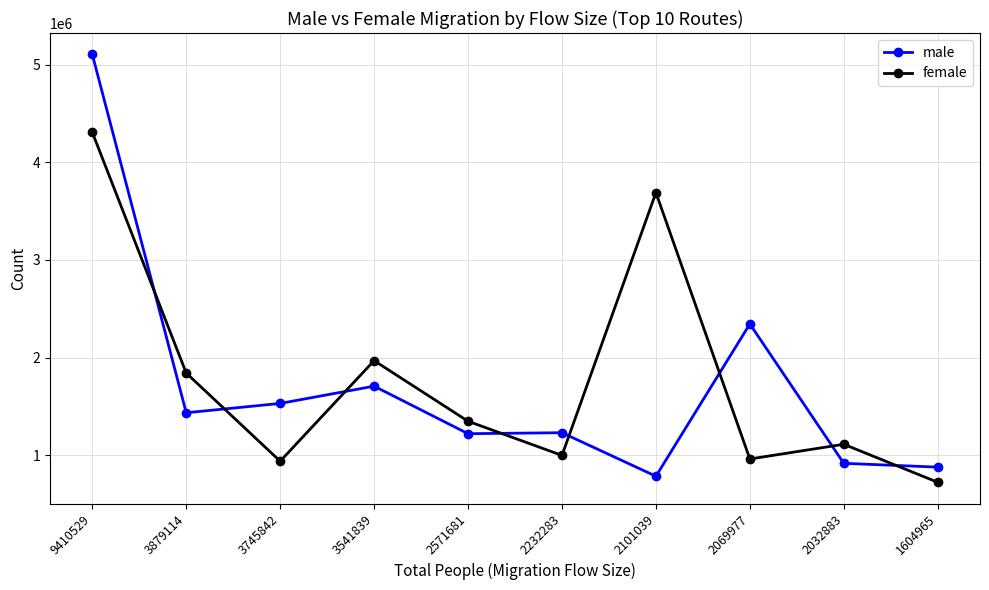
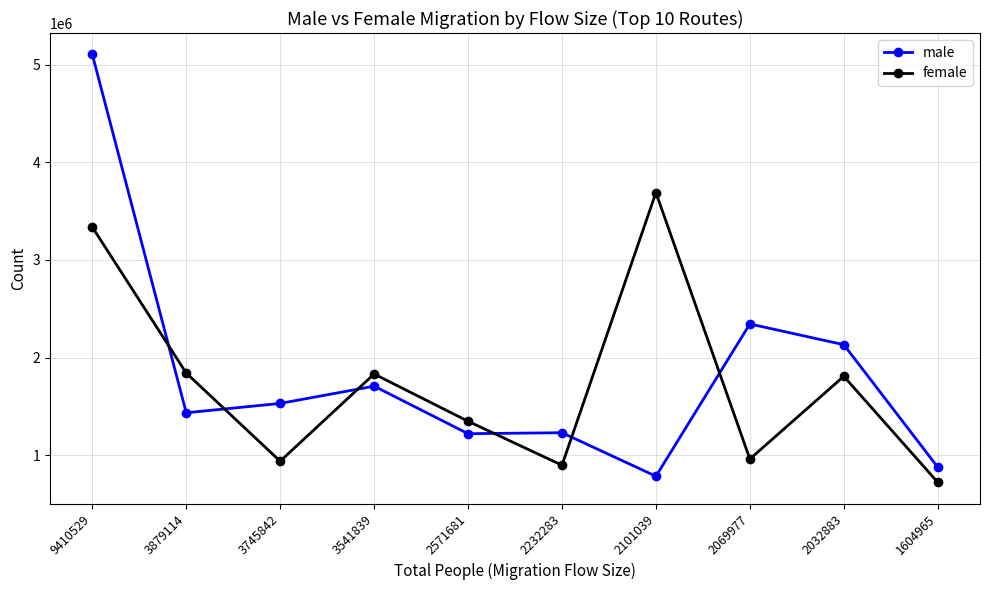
female, 9410529: 4300000 -> 3300000
female, 3541839: 2000000 -> 1800000
female, 2232283: 1000000 -> 900000
male, 2032883: 900000 -> 2100000
female, 2032883: 1100000 -> 1800000
